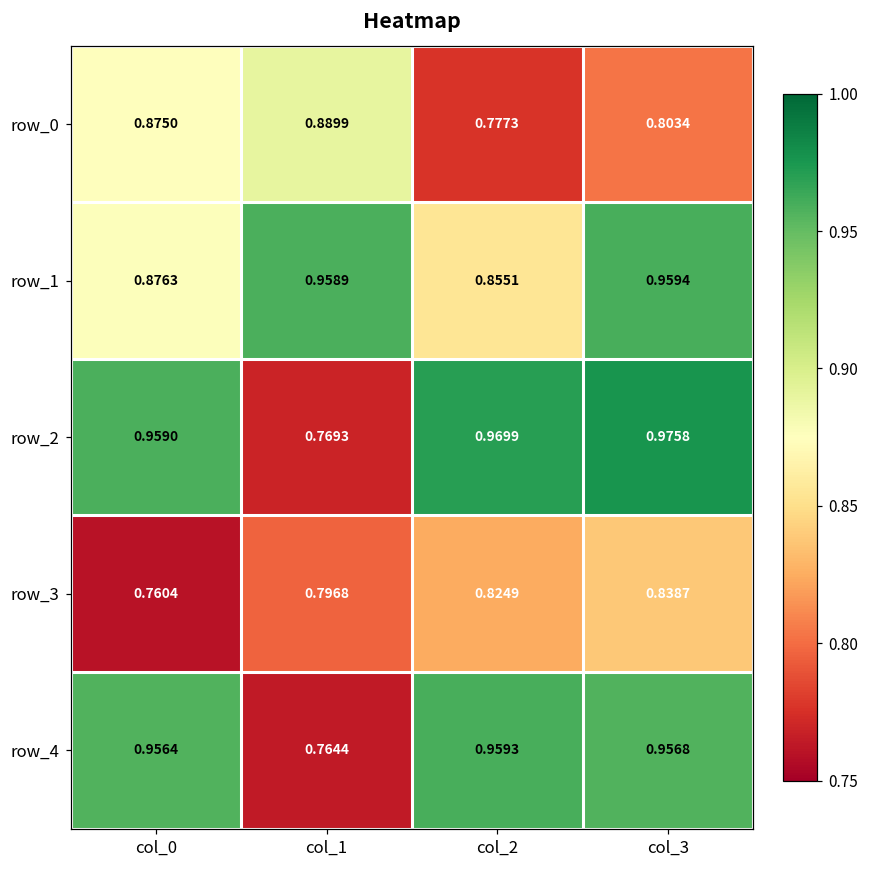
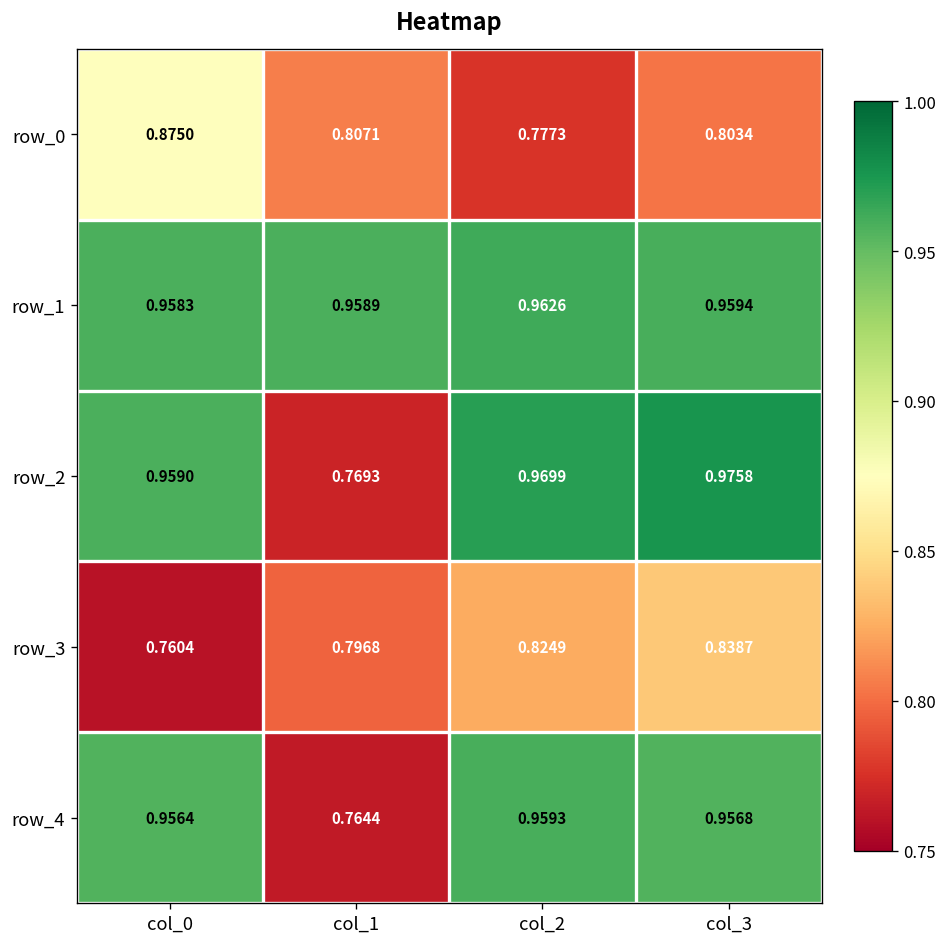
row_0, col_1: 0.8899 -> 0.8071
row_1, col_0: 0.8763 -> 0.9583
row_1, col_2: 0.8551 -> 0.9626
